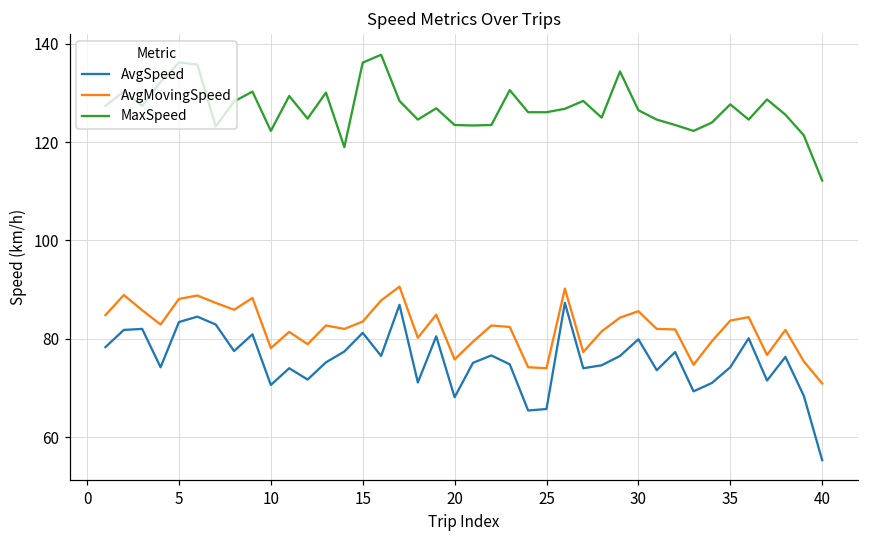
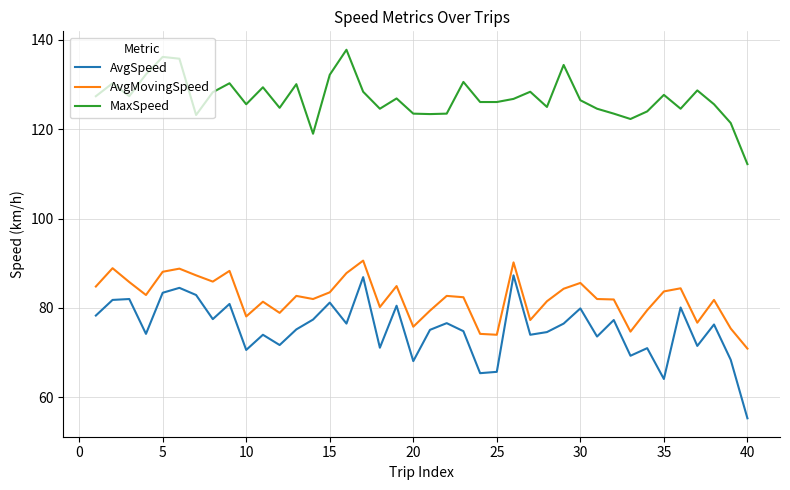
MaxSpeed, 10: 122 -> 126
MaxSpeed, 15: 136 -> 132
AvgSpeed, 35: 74 -> 64
